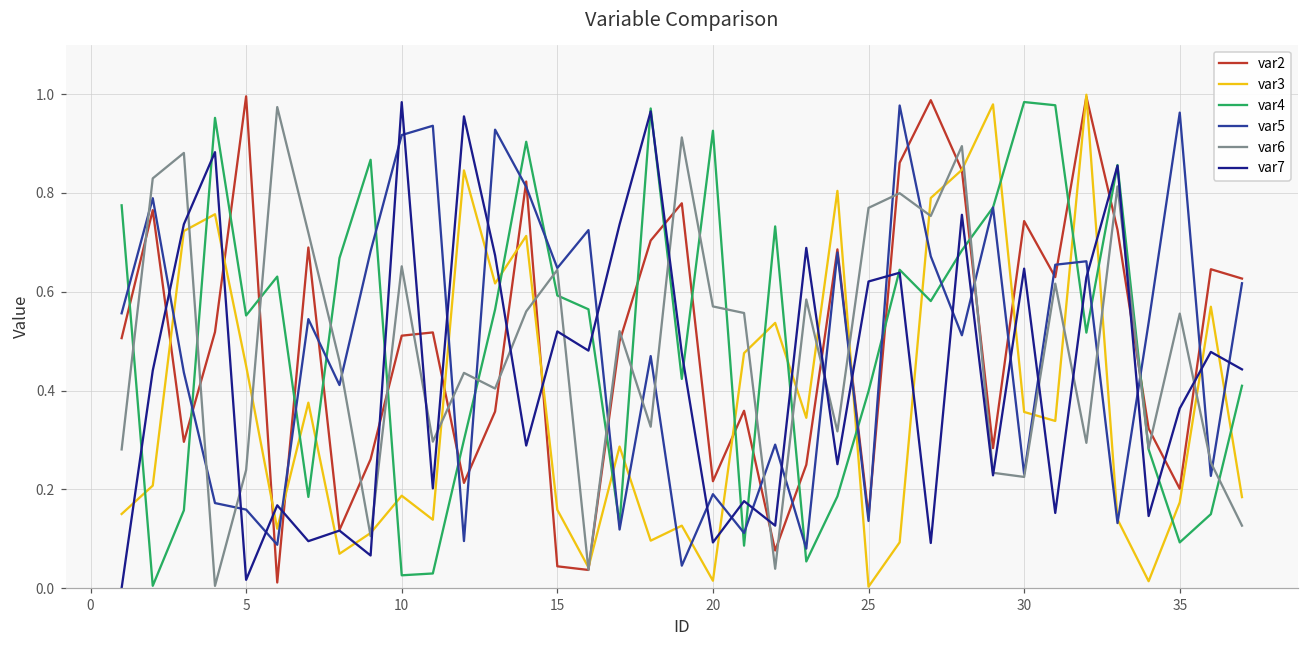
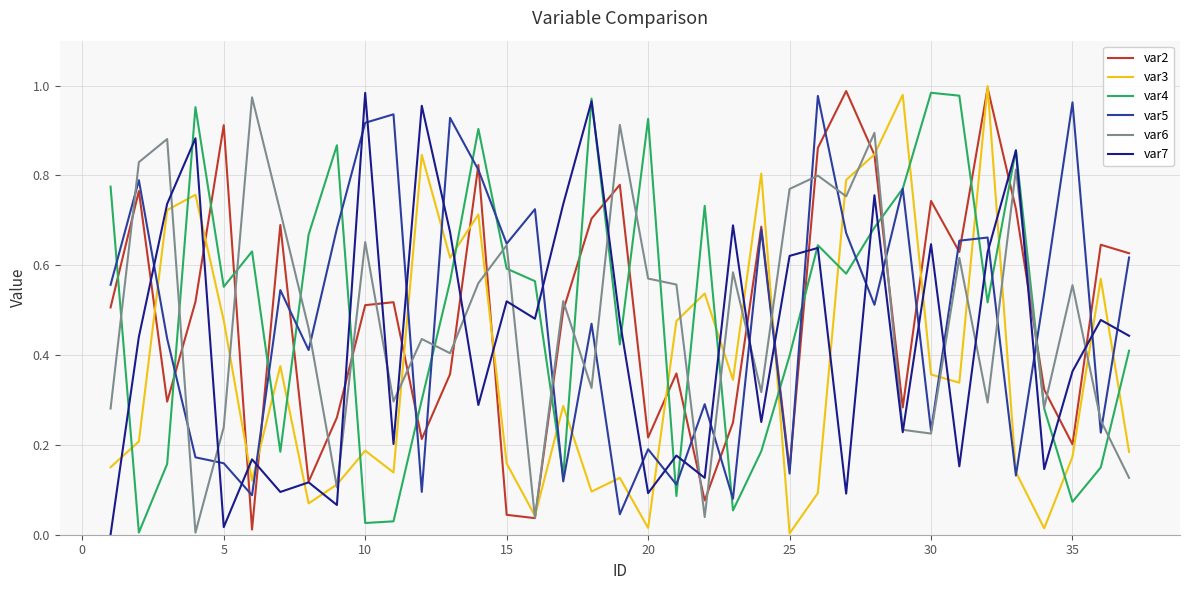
var2, 5: 1.00 -> 0.91
var3, 5: 0.45 -> 0.48
var4, 35: 0.09 -> 0.07
